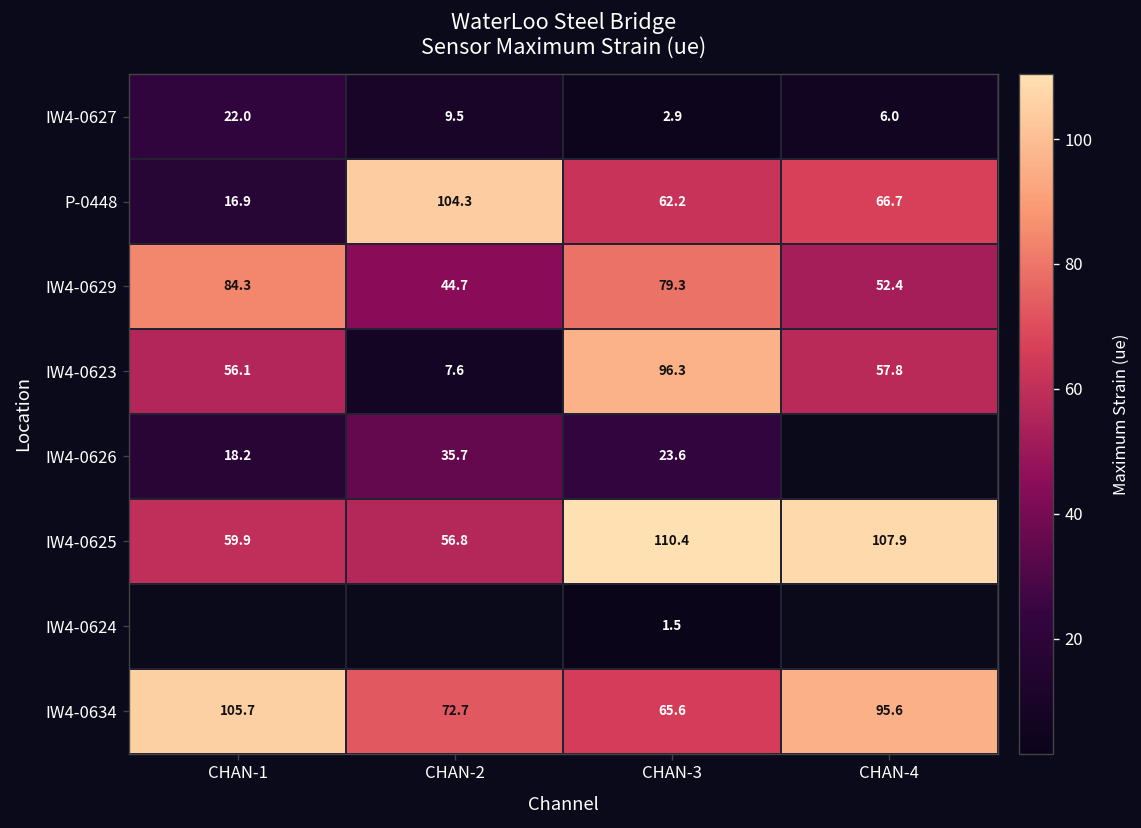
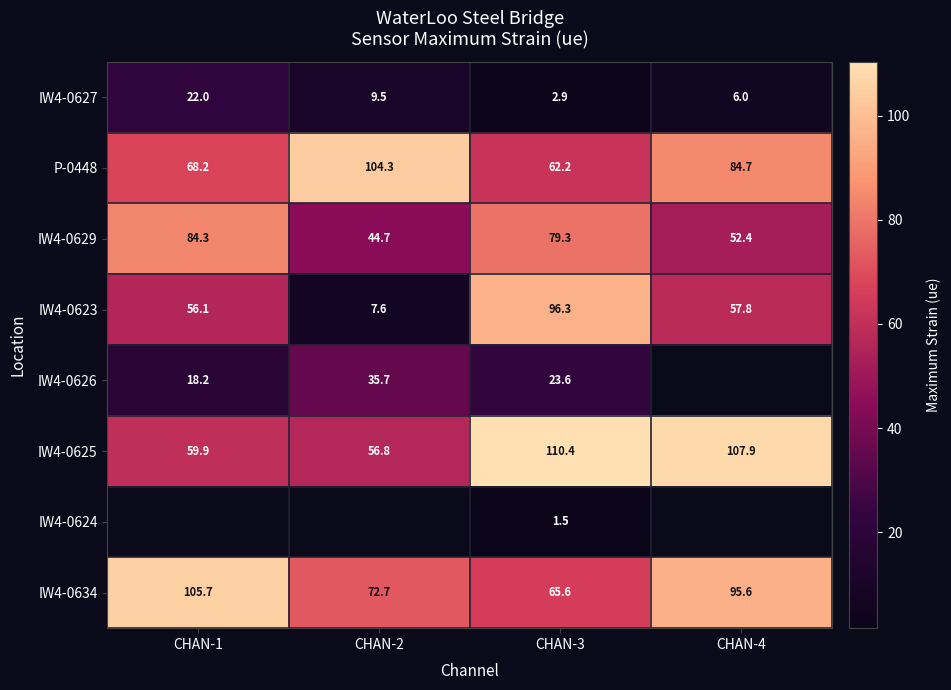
P-0448, CHAN-1: 16.9 -> 68.2
P-0448, CHAN-4: 66.7 -> 84.7
